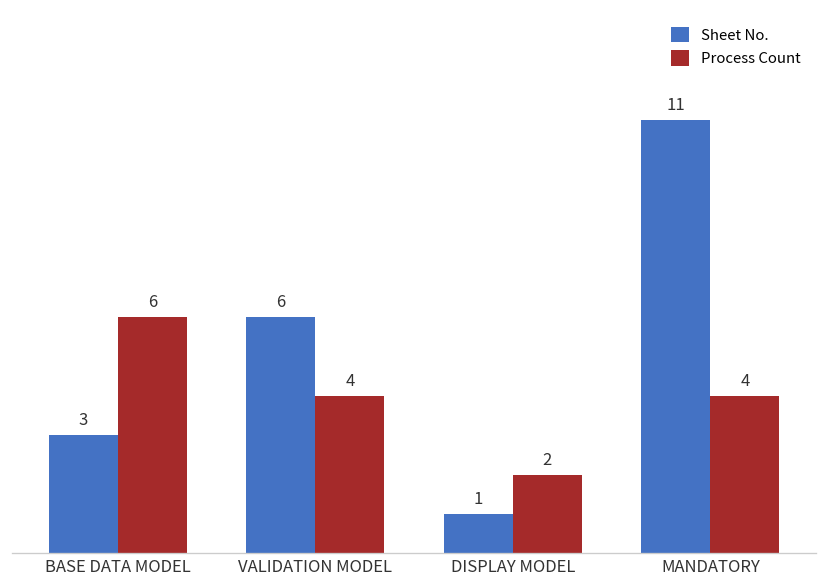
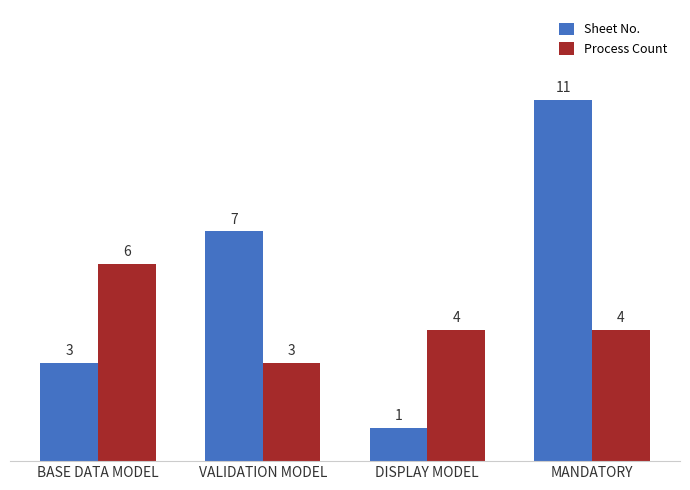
Sheet No., VALIDATION MODEL: 6 -> 7
Process Count, VALIDATION MODEL: 4 -> 3
Process Count, DISPLAY MODEL: 2 -> 4
